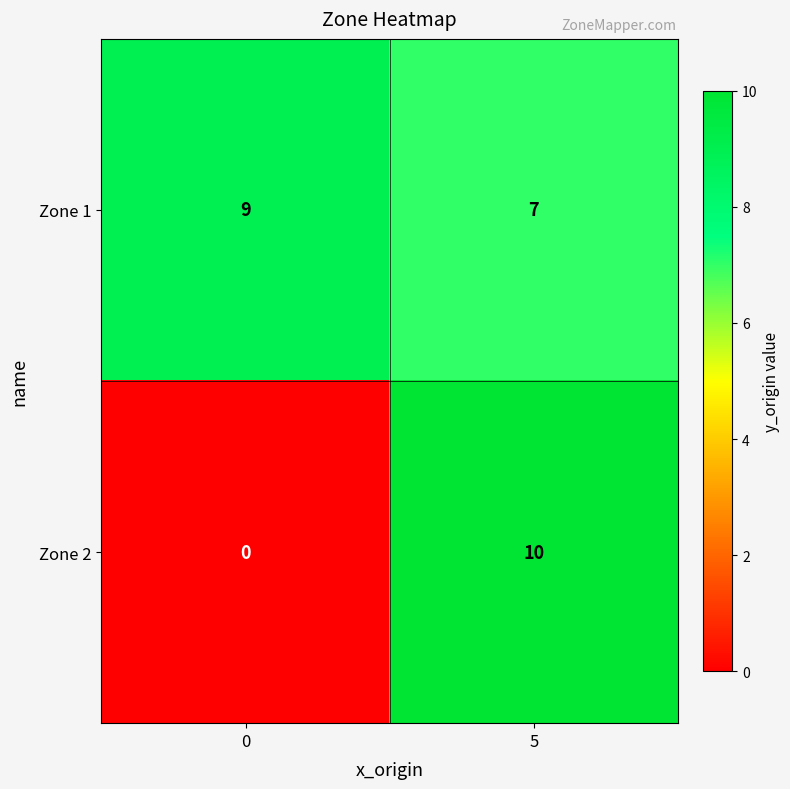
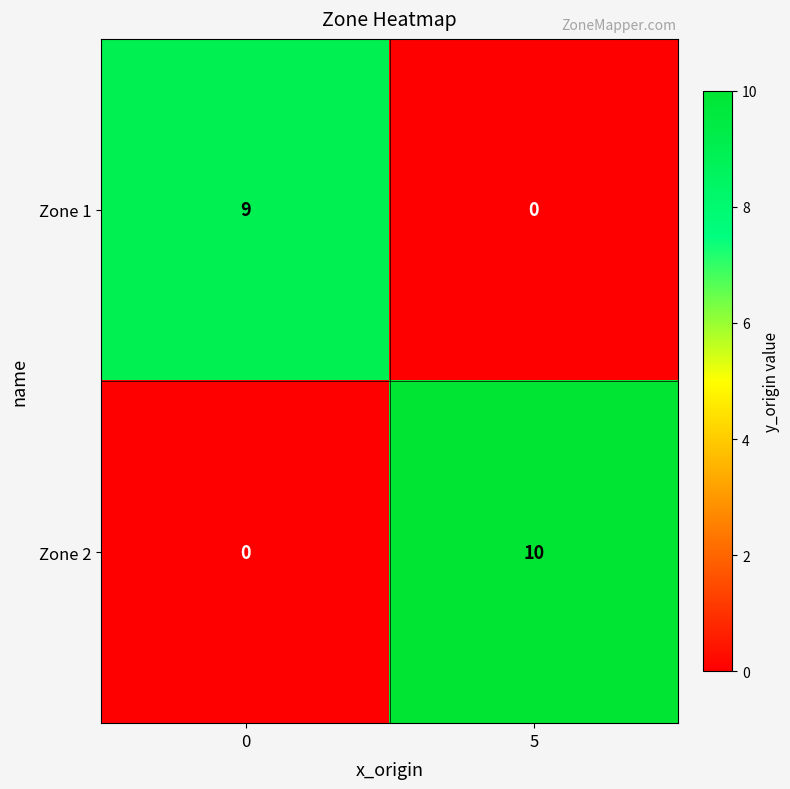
Zone 1, 5: 7 -> 0
